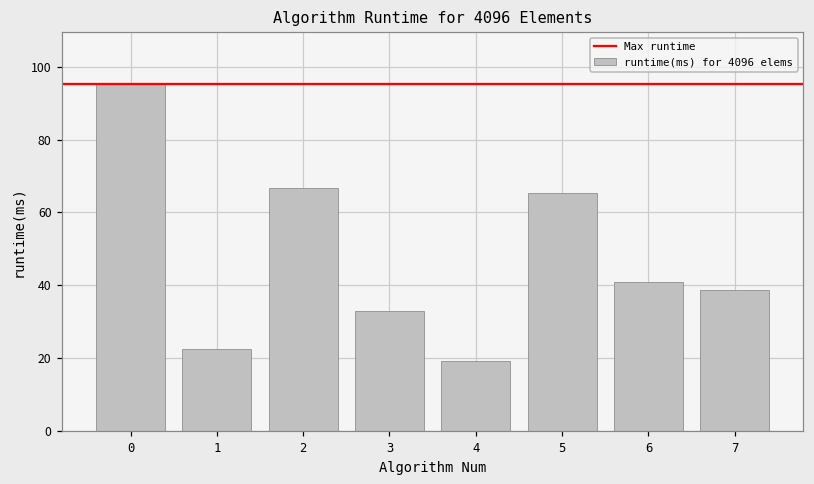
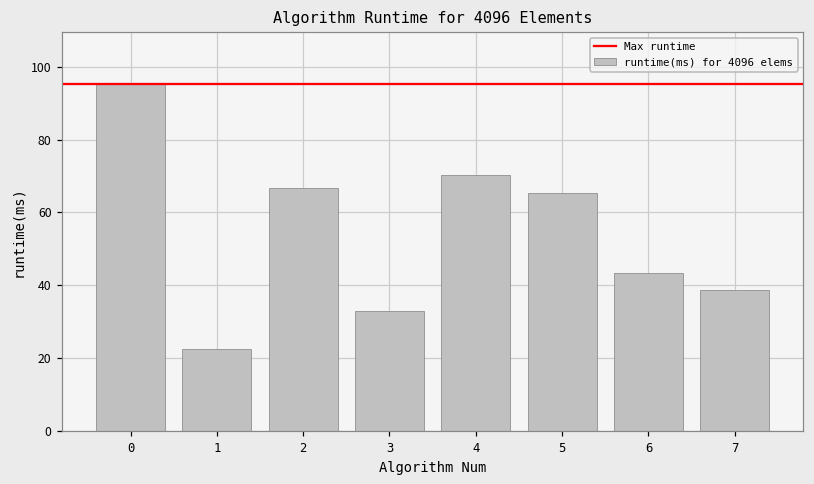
4: 19 -> 70
6: 41 -> 43
